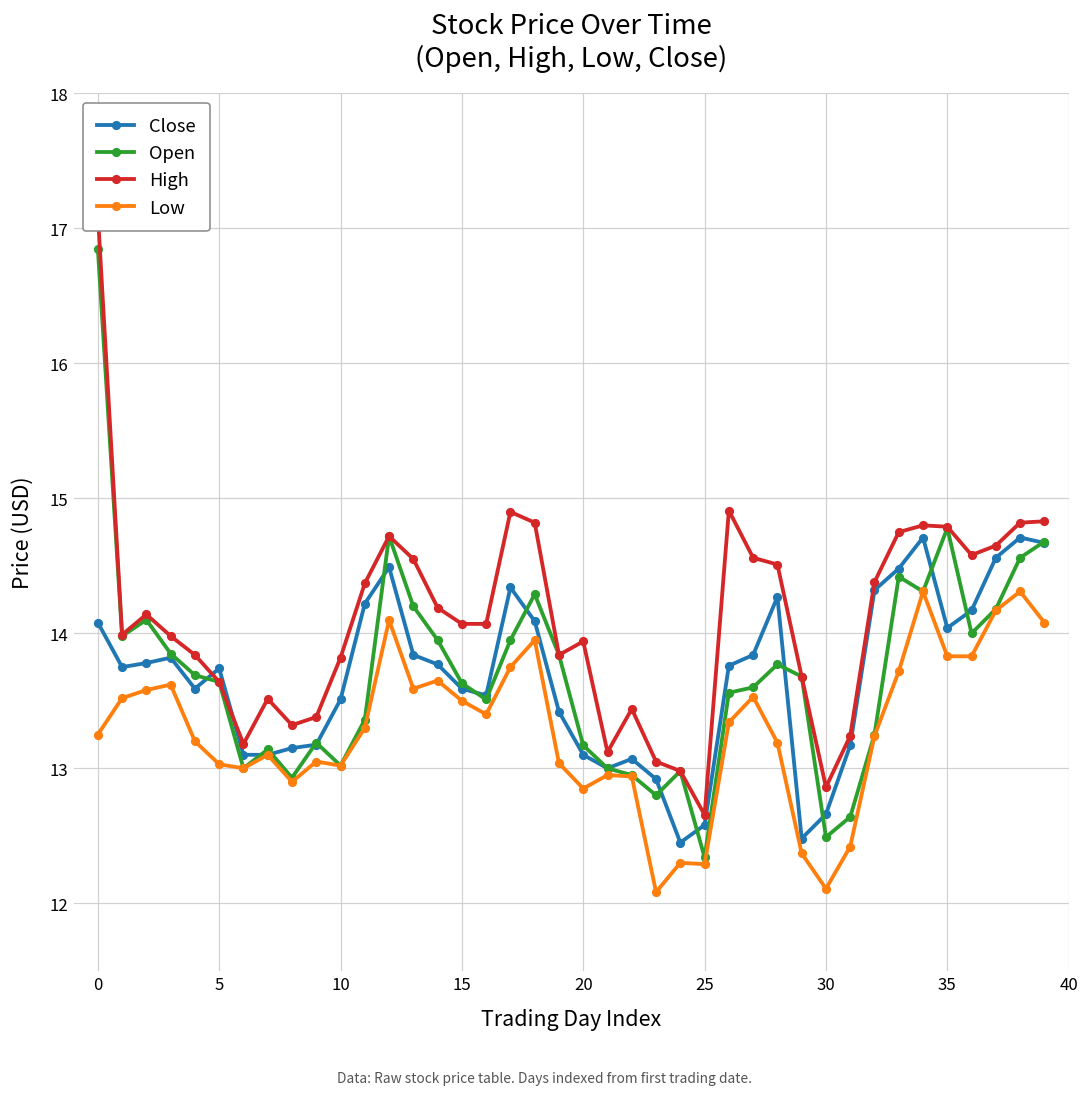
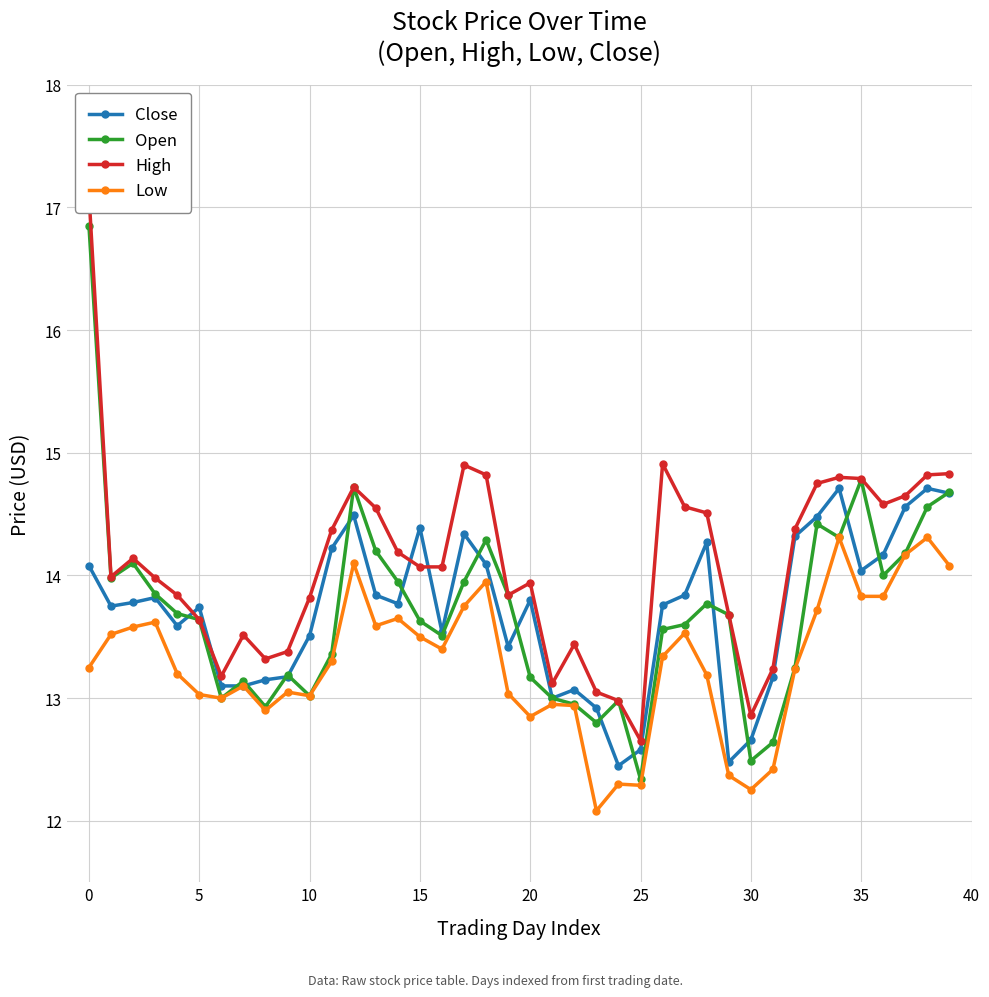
Close, 15: 13.59 -> 14.39
Close, 20: 13.1 -> 13.8
Low, 30: 12.11 -> 12.26
